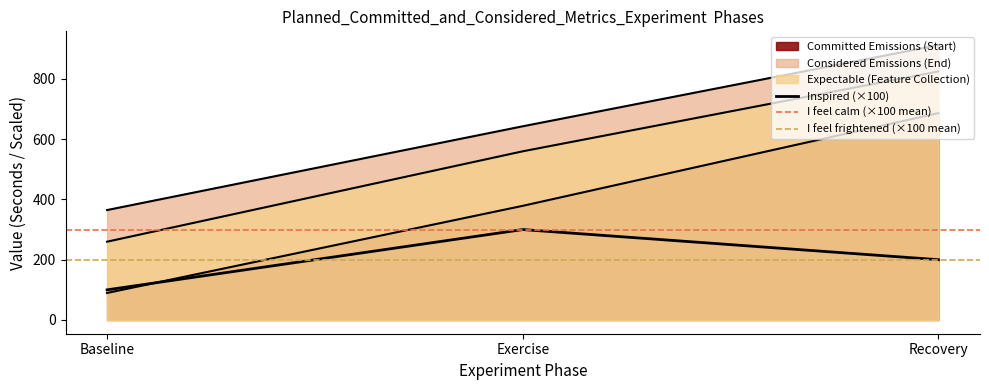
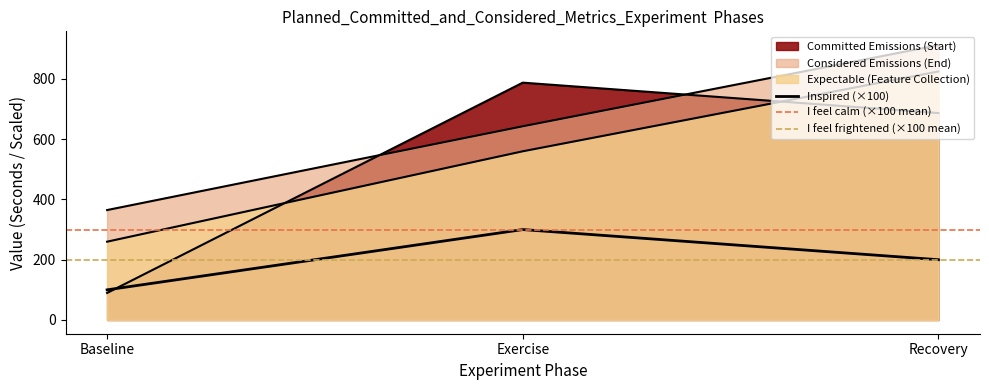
Committed Emissions (Start), Exercise: 380 -> 790
